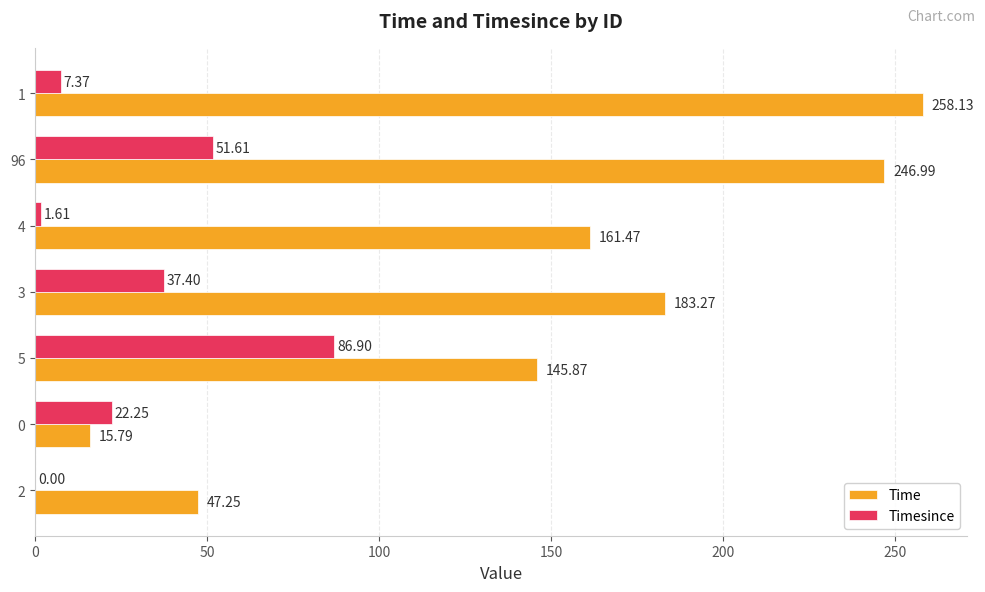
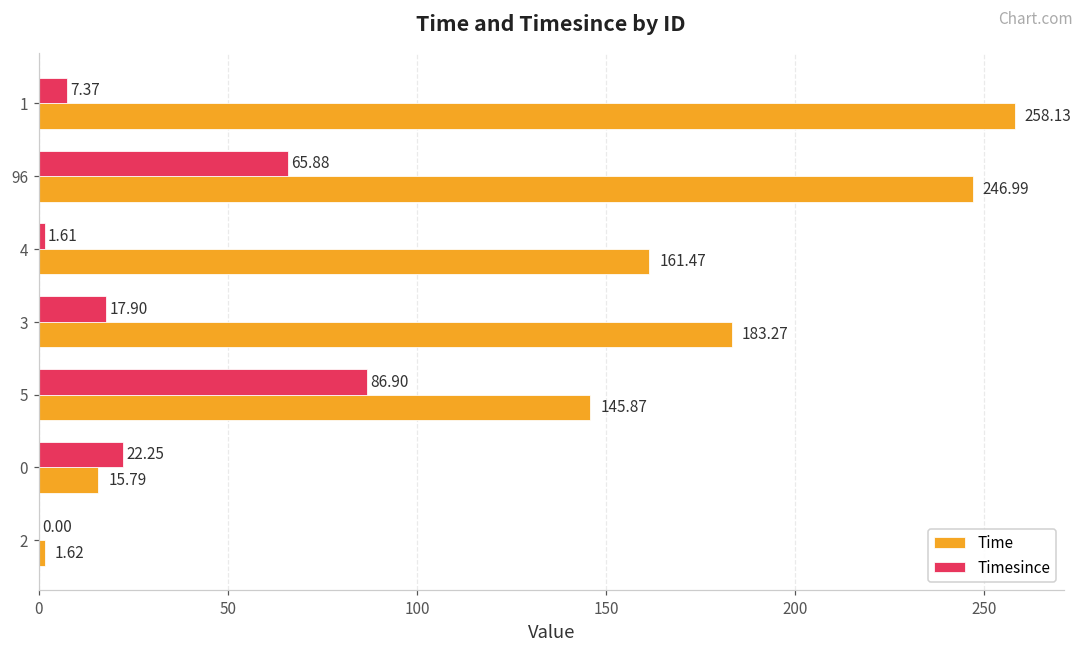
Timesince, 96: 51.61 -> 65.88
Timesince, 3: 37.40 -> 17.90
Time, 2: 47.25 -> 1.62
